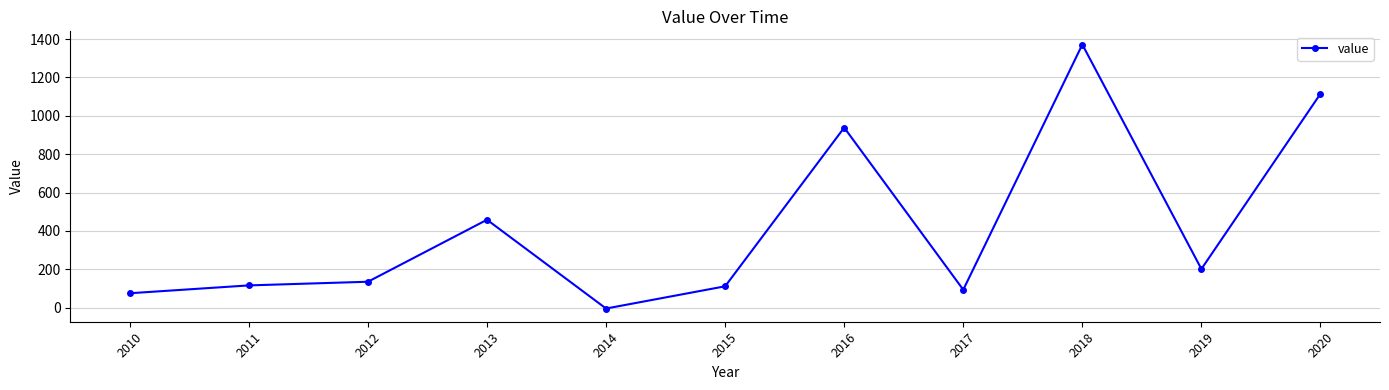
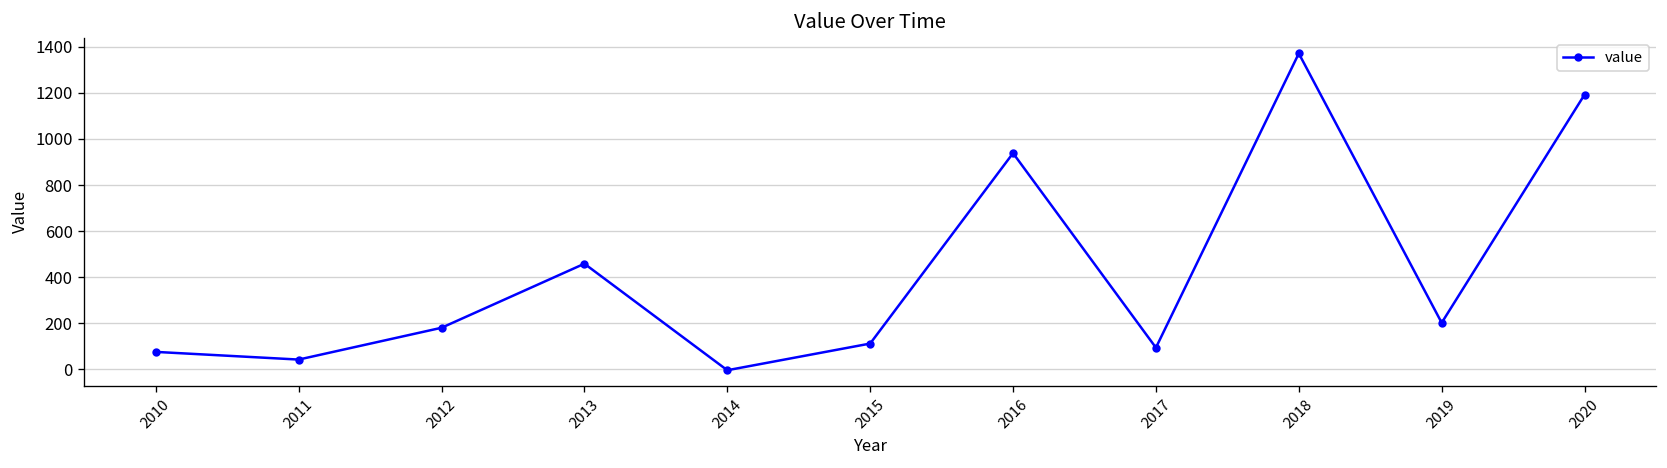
2011: 120 -> 40
2012: 140 -> 180
2020: 1110 -> 1190
